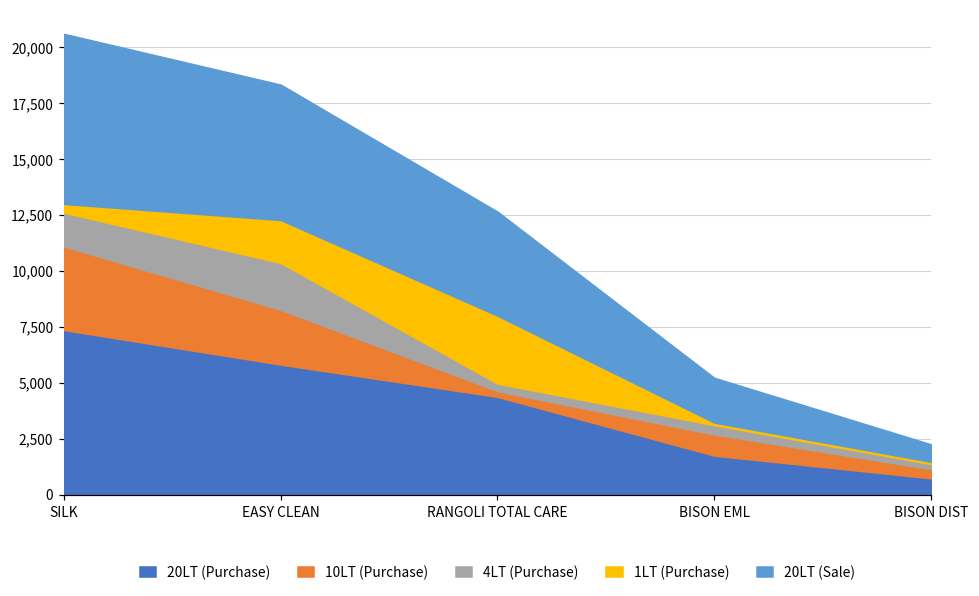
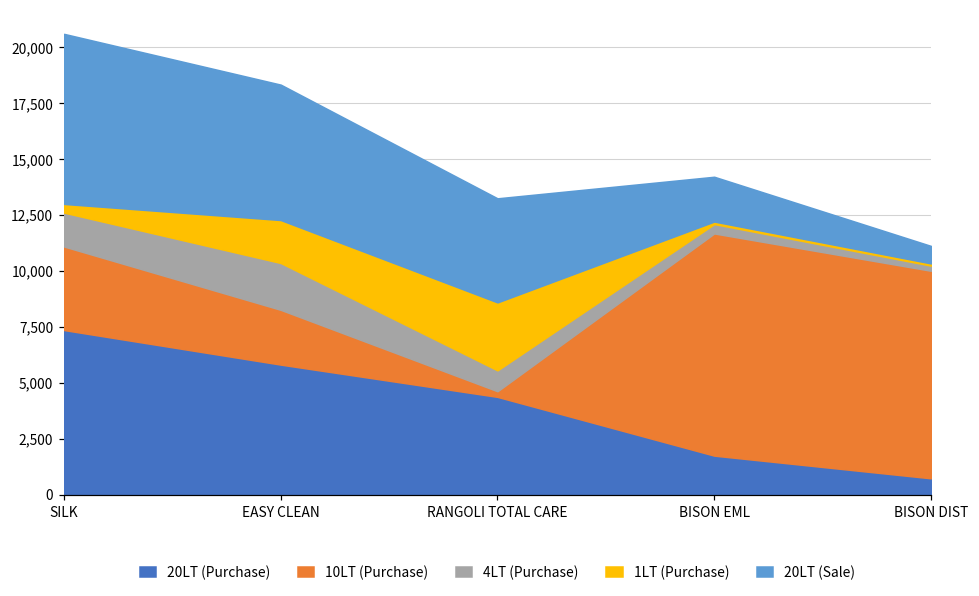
4LT (Purchase), RANGOLI TOTAL CARE: 300 -> 900
10LT (Purchase), BISON EML: 900 -> 9,900
10LT (Purchase), BISON DIST: 400 -> 9,300
